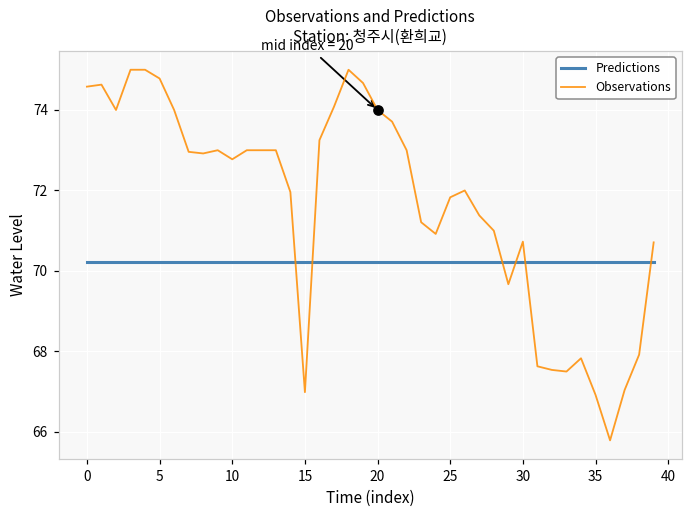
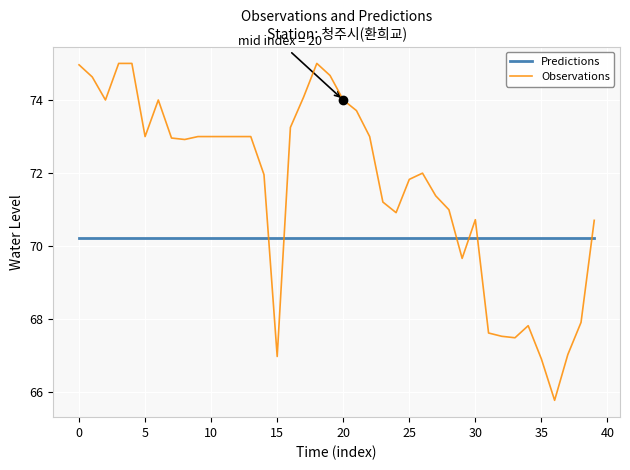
Observations, 0: 74.6 -> 75.0
Observations, 5: 74.8 -> 73.0
Observations, 10: 72.8 -> 73.0
